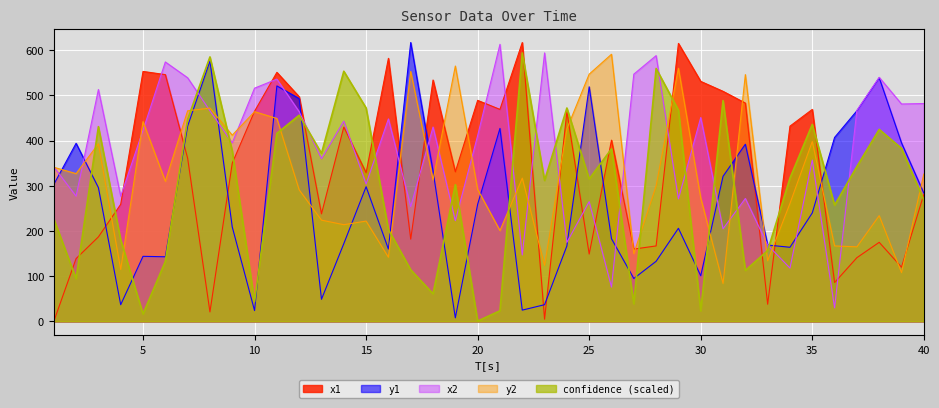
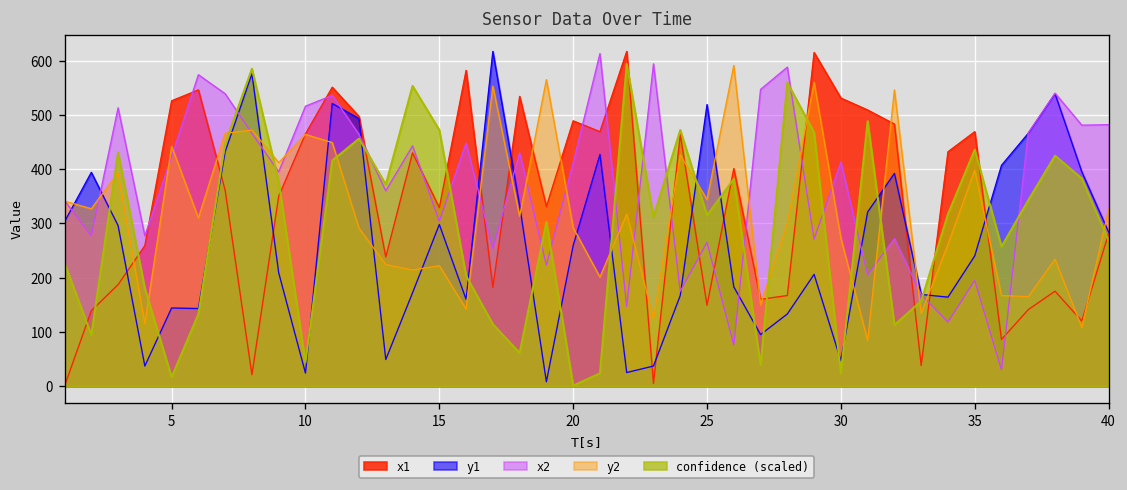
x1, 5: 550 -> 530
y2, 25: 550 -> 340
y1, 30: 100 -> 50
x2, 30: 450 -> 410
x2, 35: 360 -> 200
